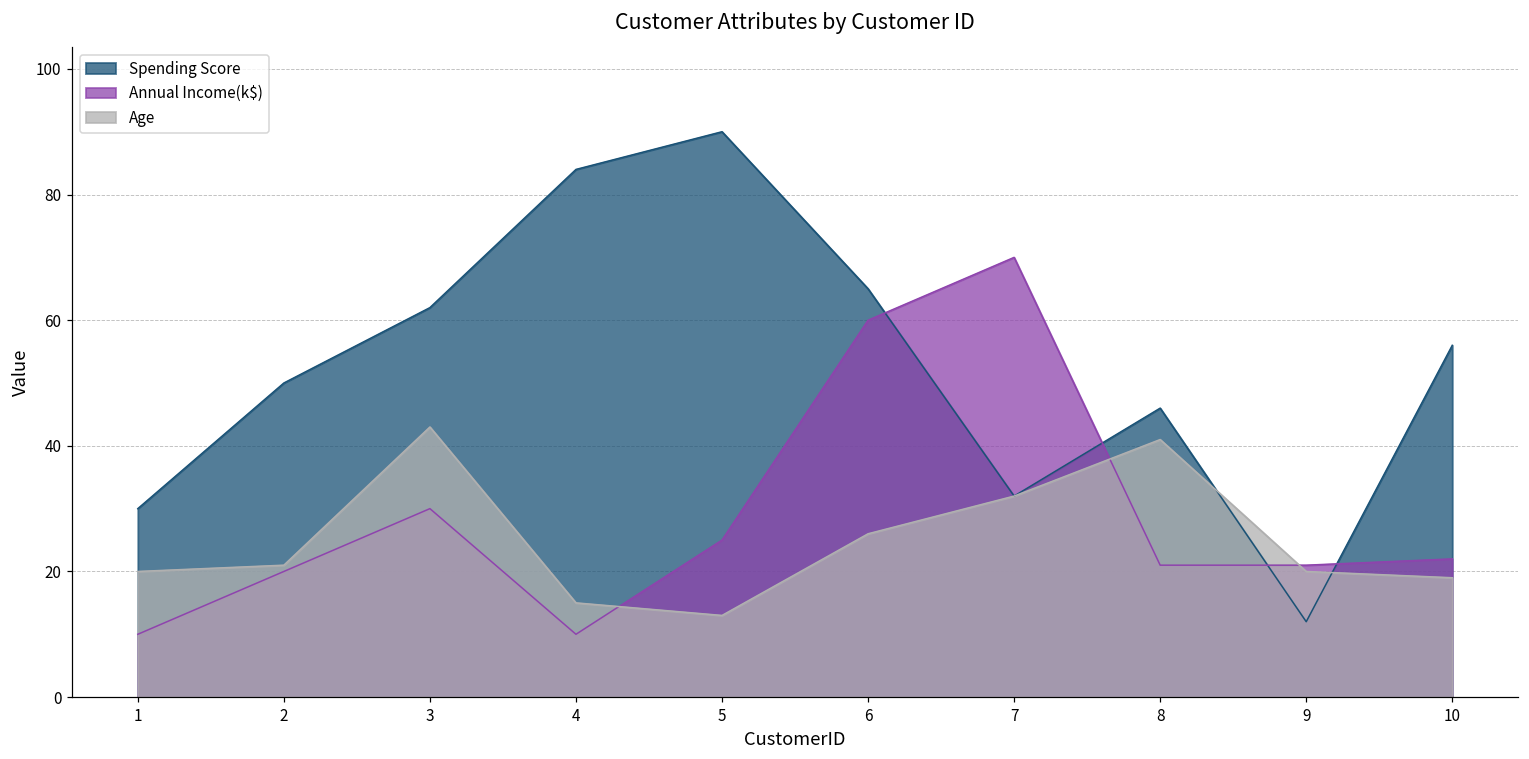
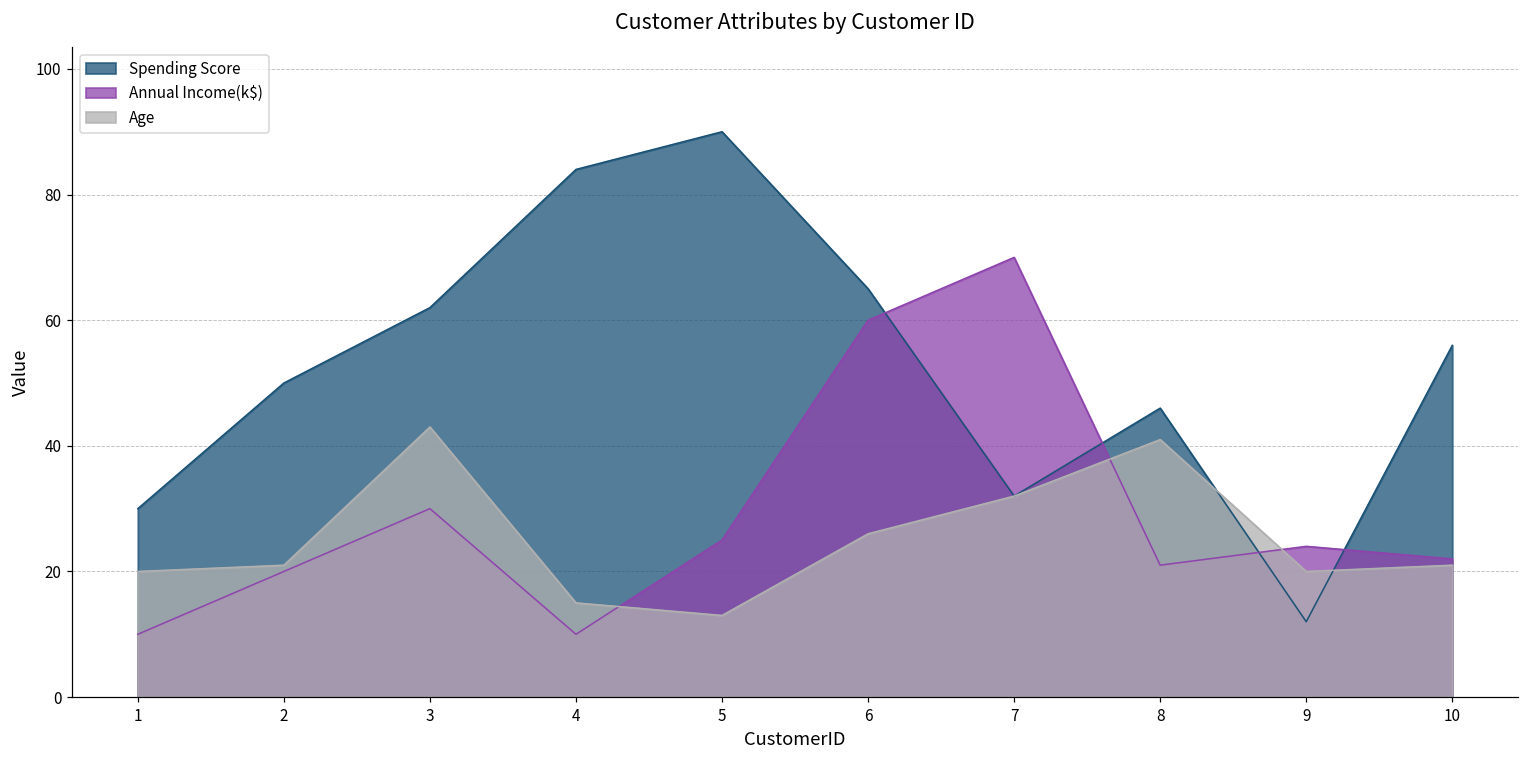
Annual Income(k$), 9: 21 -> 24
Age, 10: 19 -> 21
